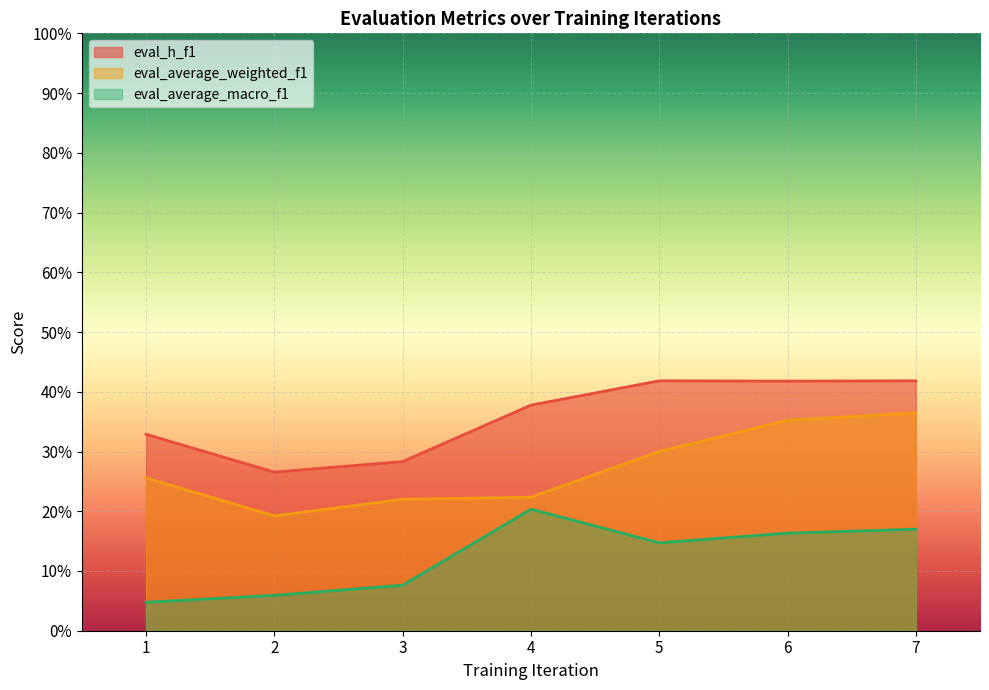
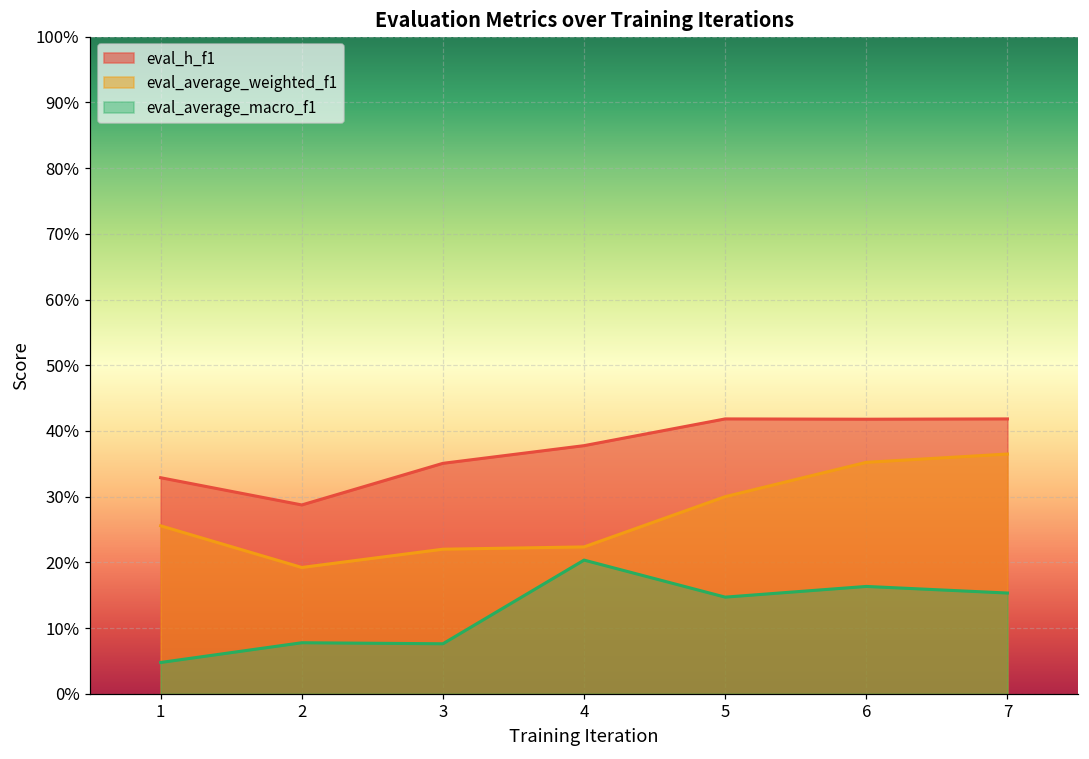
eval_h_f1, 2: 27% -> 29%
eval_average_macro_f1, 2: 6% -> 8%
eval_h_f1, 3: 28% -> 35%
eval_average_macro_f1, 7: 17% -> 15%
